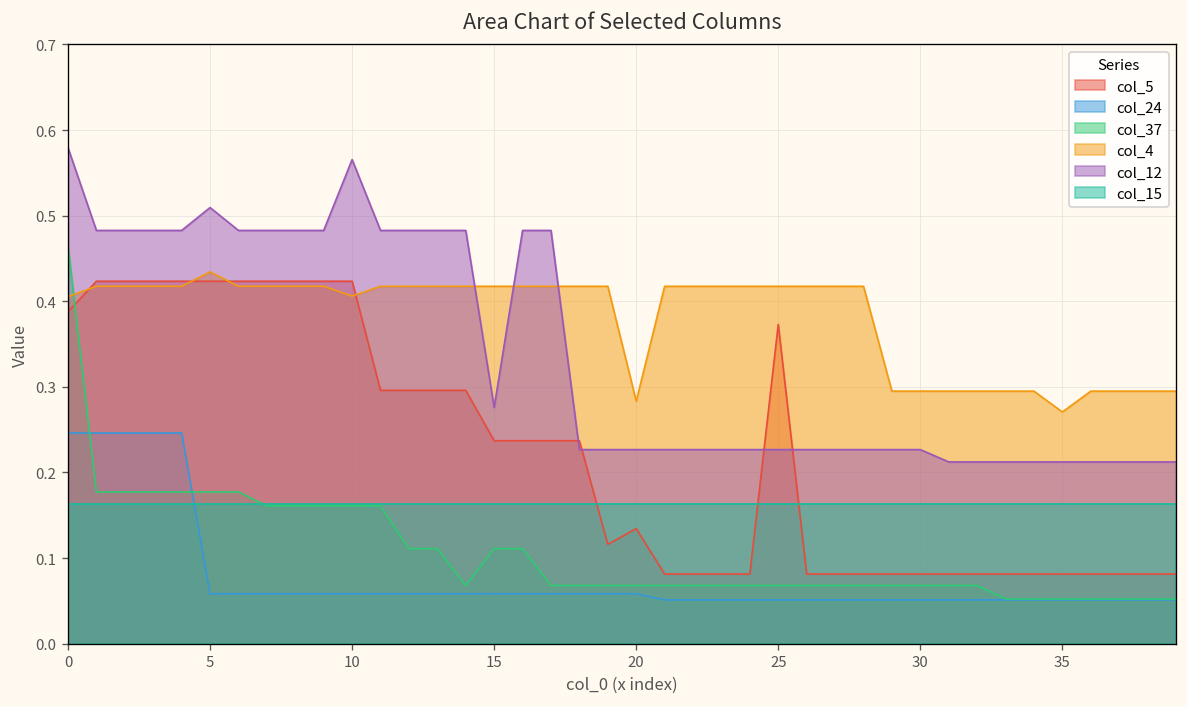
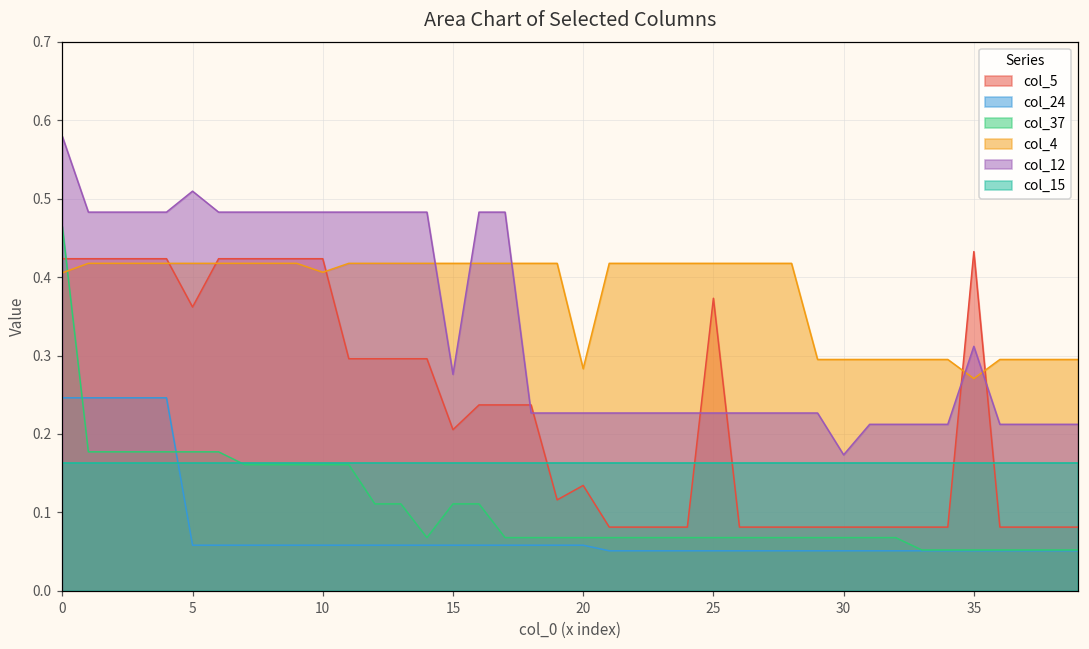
col_5, 0: 0.39 -> 0.42
col_5, 5: 0.42 -> 0.36
col_4, 5: 0.43 -> 0.42
col_12, 10: 0.57 -> 0.48
col_5, 15: 0.24 -> 0.21
col_12, 30: 0.23 -> 0.17
col_5, 35: 0.08 -> 0.43
col_12, 35: 0.21 -> 0.31
